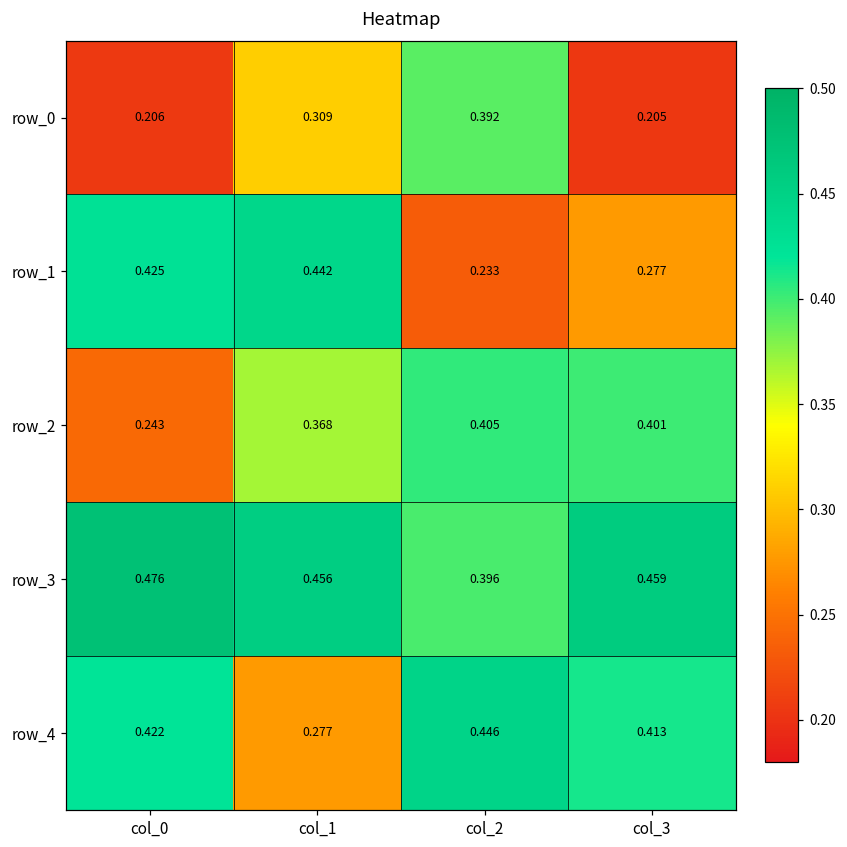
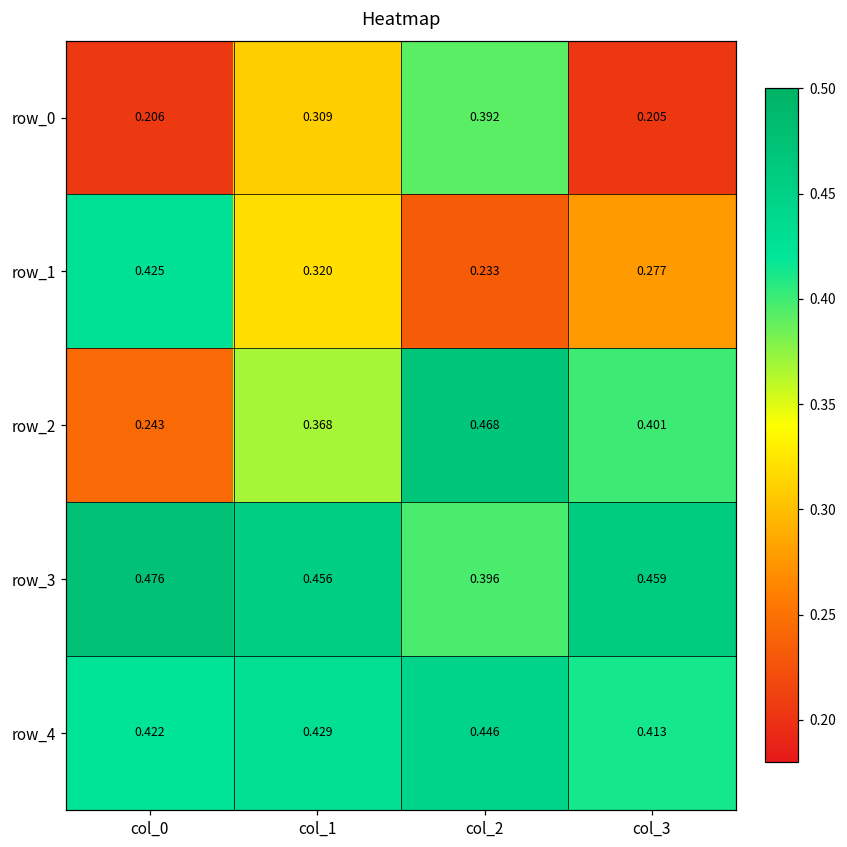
row_1, col_1: 0.442 -> 0.320
row_2, col_2: 0.405 -> 0.468
row_4, col_1: 0.277 -> 0.429
